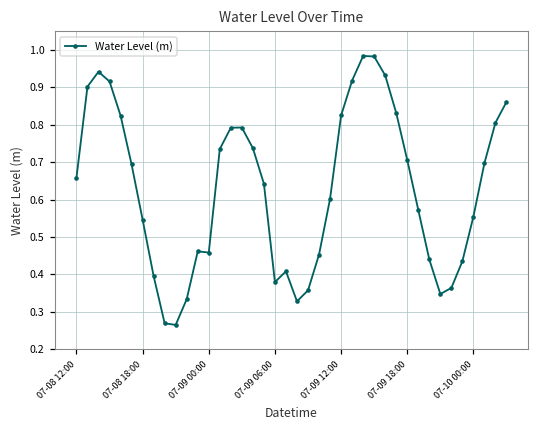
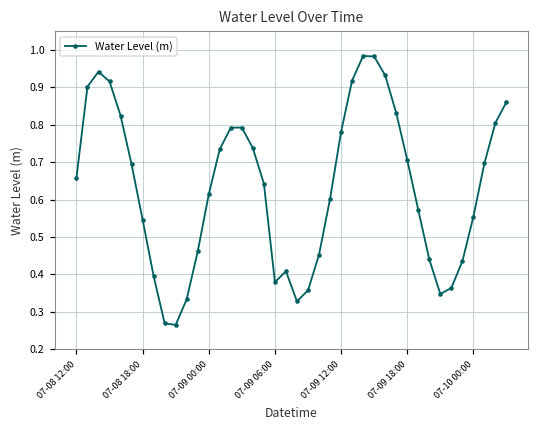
07-09 00:00: 0.46 -> 0.61
07-09 12:00: 0.82 -> 0.78
